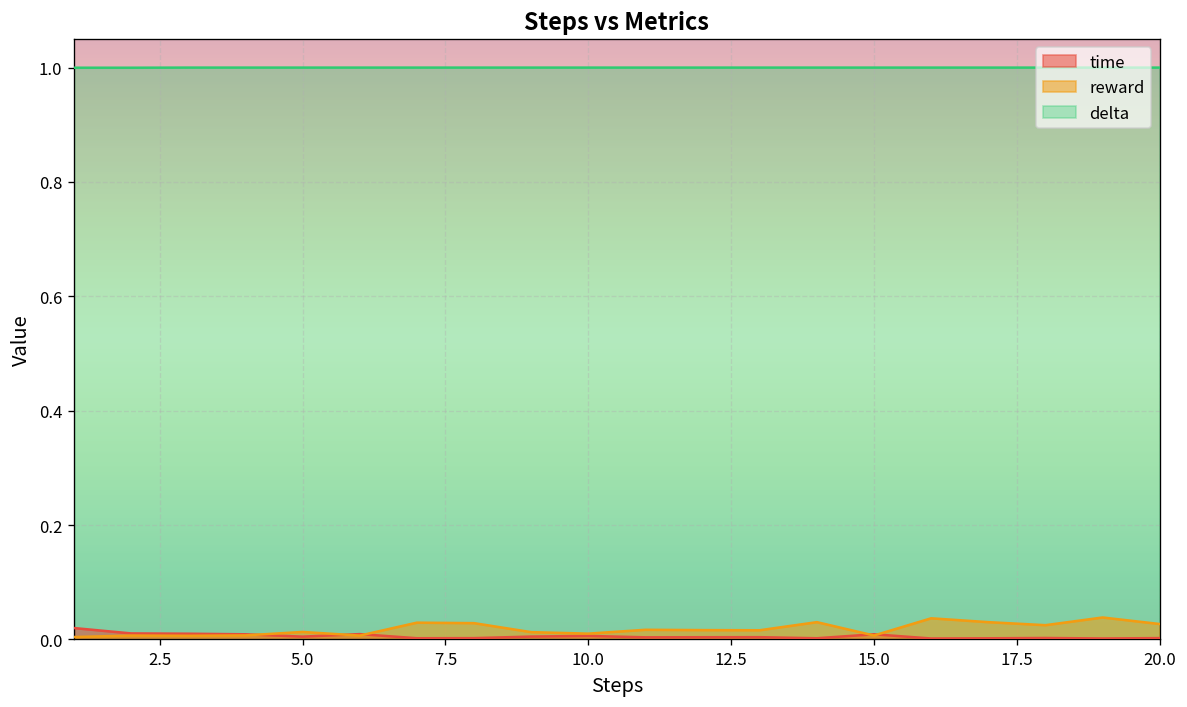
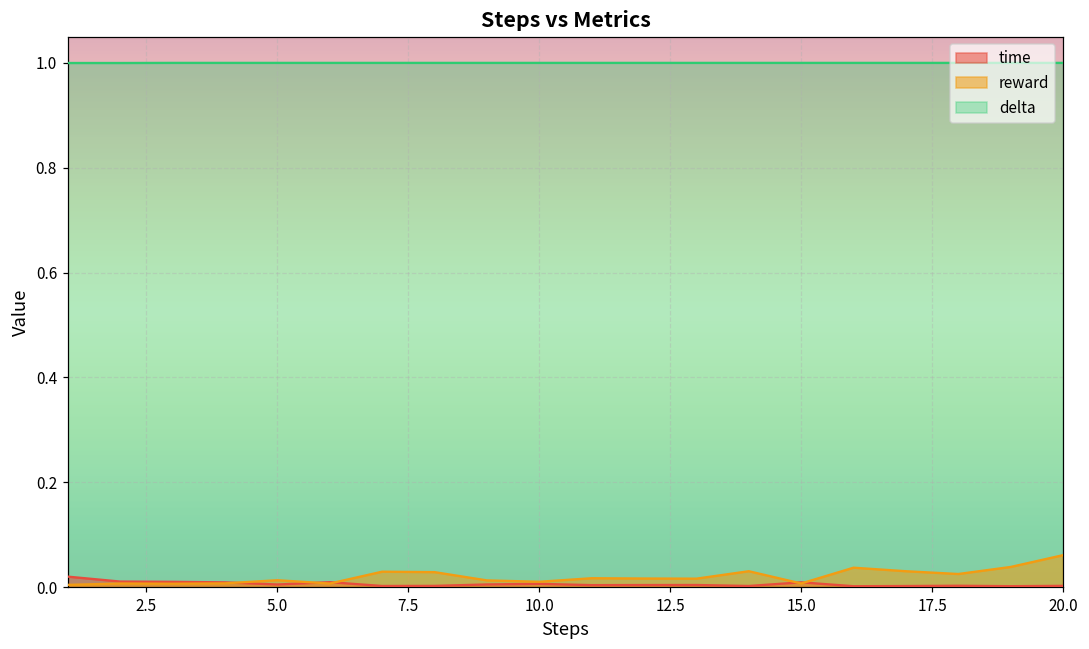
reward, 20.0: 0.03 -> 0.06
